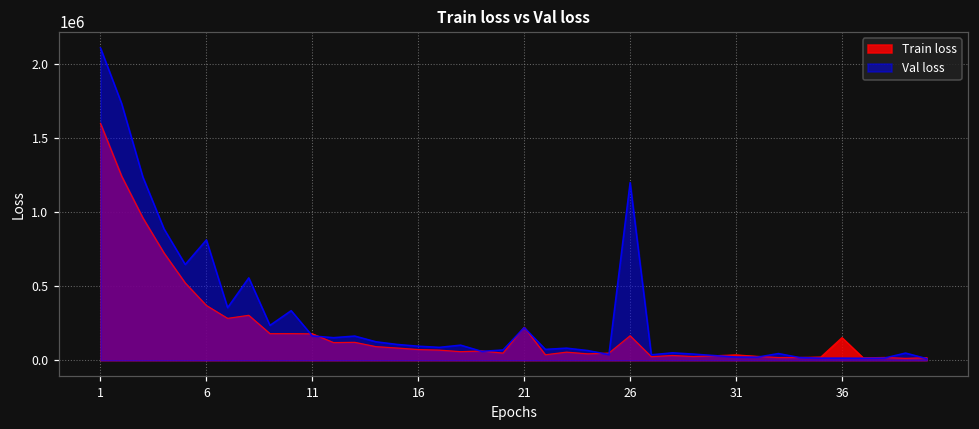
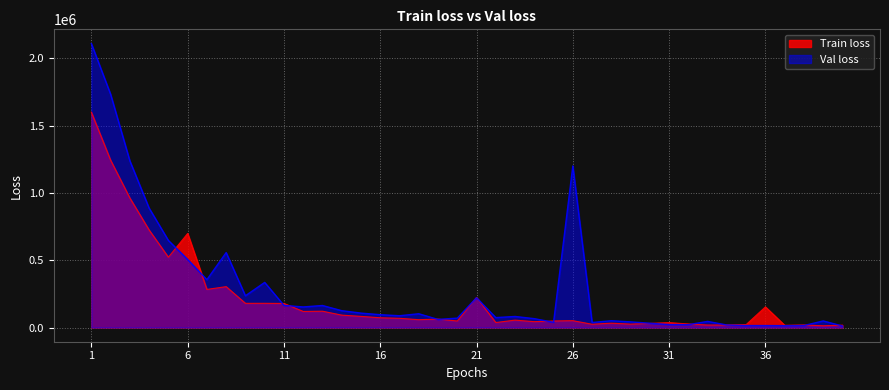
Train loss, 6: 370000 -> 700000
Val loss, 6: 810000 -> 510000
Train loss, 26: 170000 -> 50000
